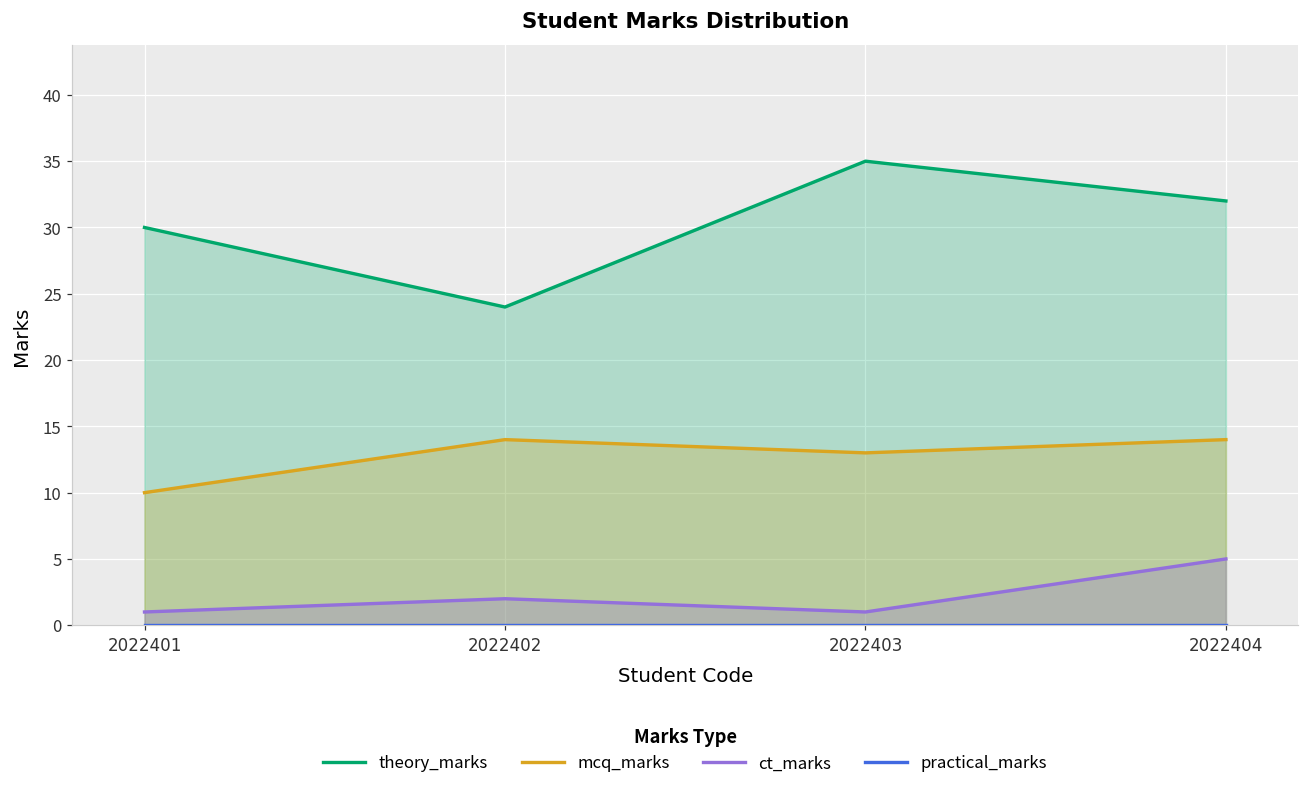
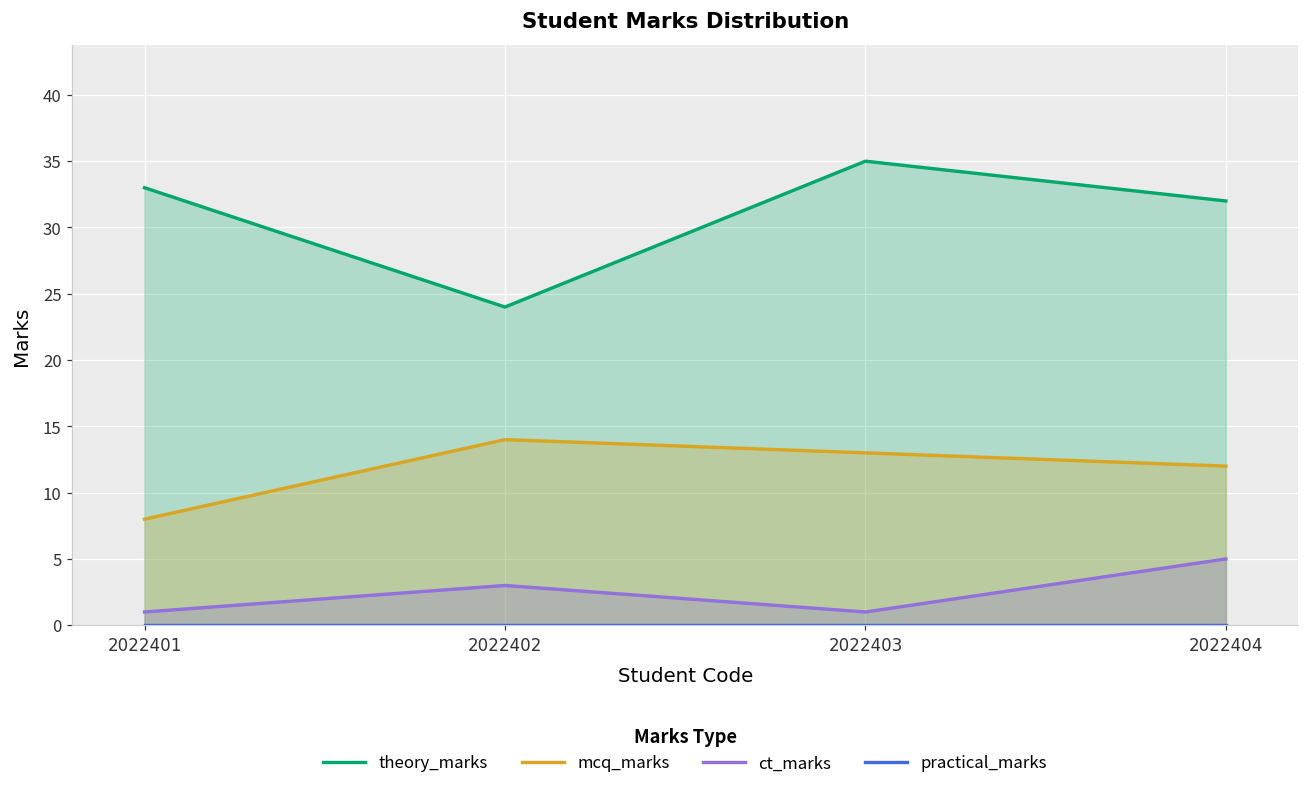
theory_marks, 2022401: 30 -> 33
mcq_marks, 2022401: 10 -> 8
ct_marks, 2022402: 2 -> 3
mcq_marks, 2022404: 14 -> 12
